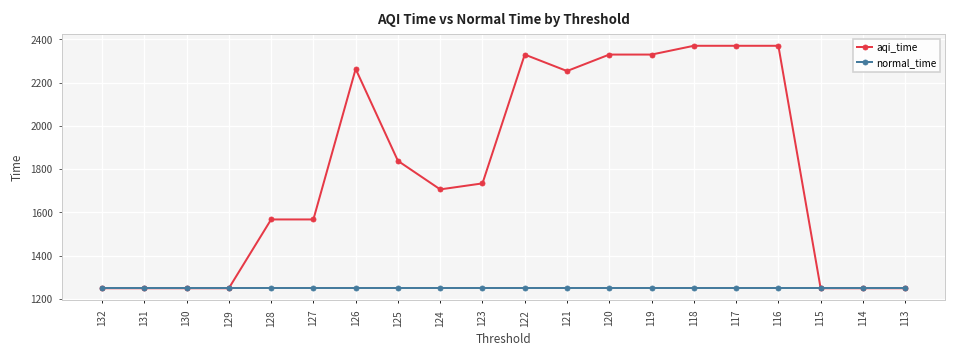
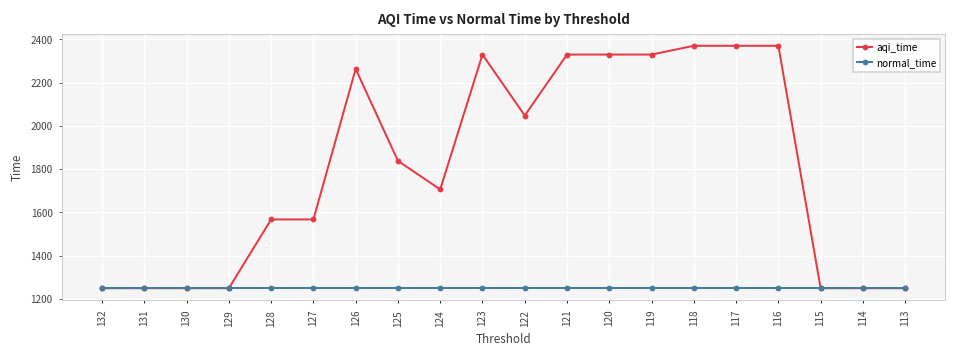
aqi_time, 123: 1730 -> 2330
aqi_time, 122: 2330 -> 2050
aqi_time, 121: 2250 -> 2330
